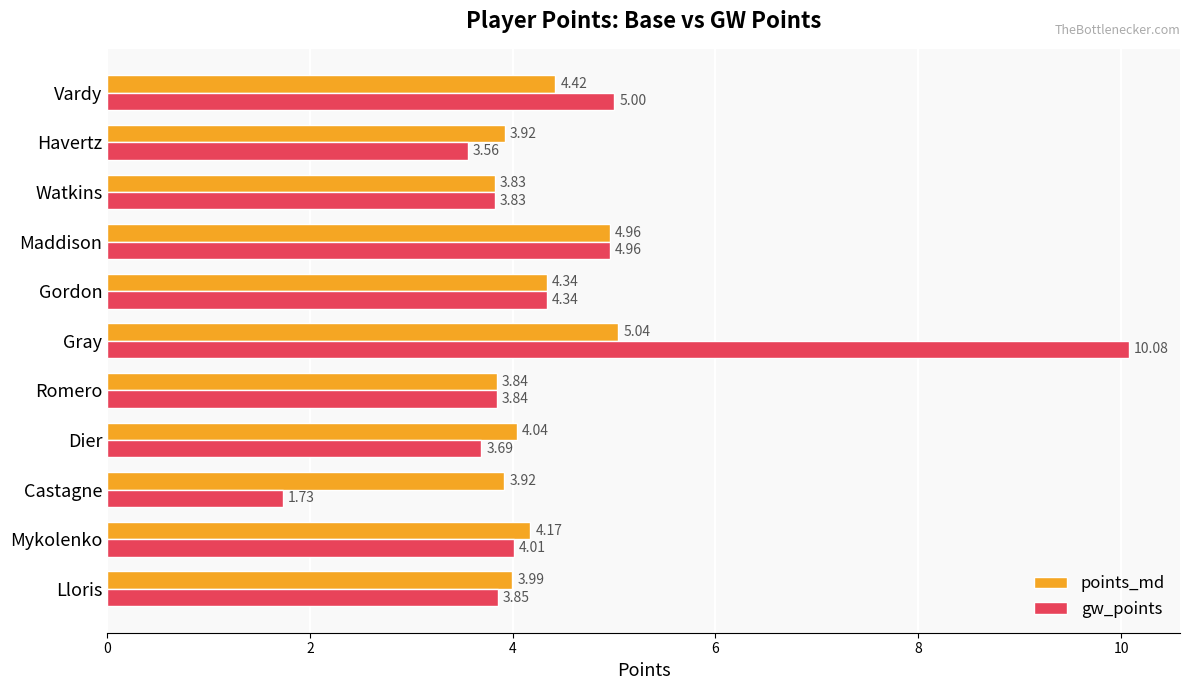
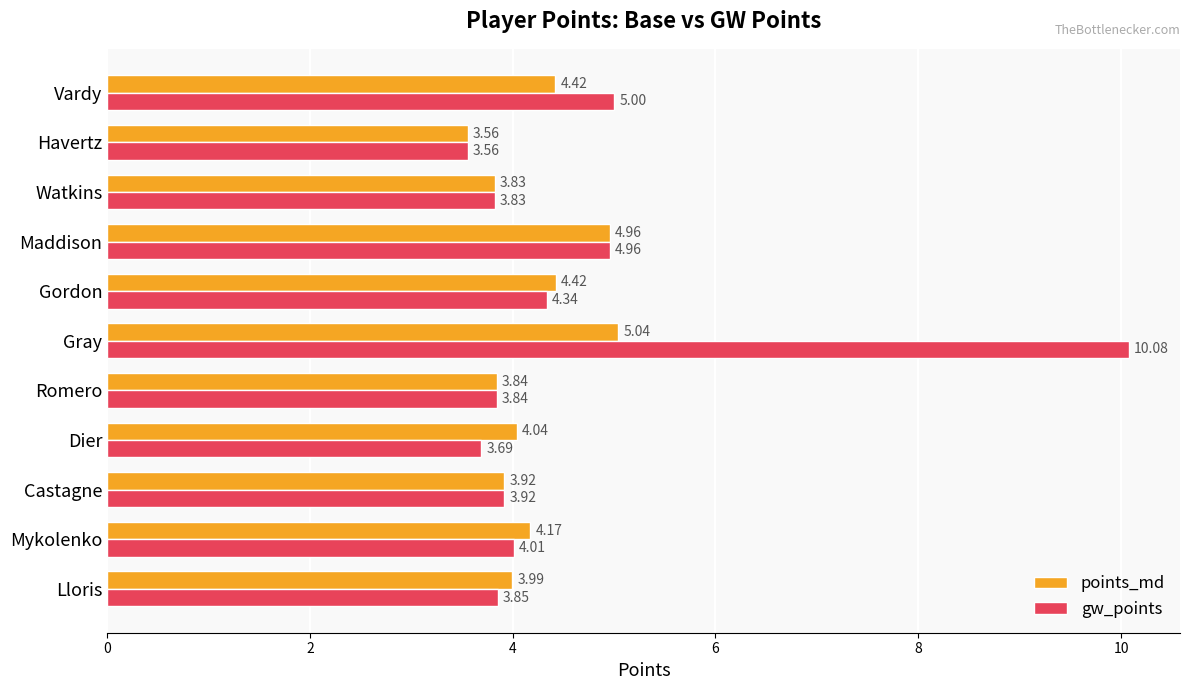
points_md, Havertz: 3.92 -> 3.56
points_md, Gordon: 4.34 -> 4.42
gw_points, Castagne: 1.73 -> 3.92
